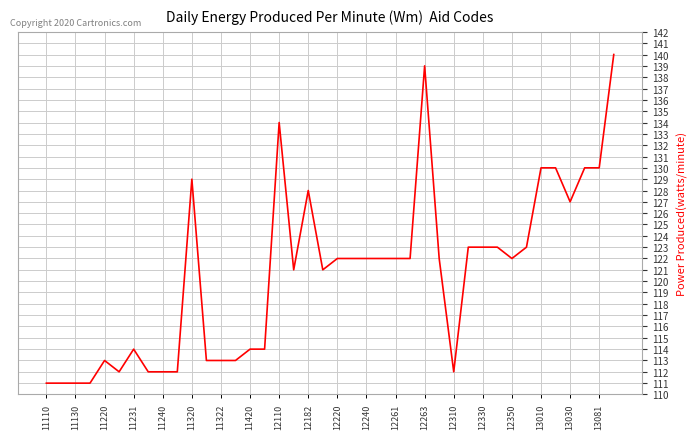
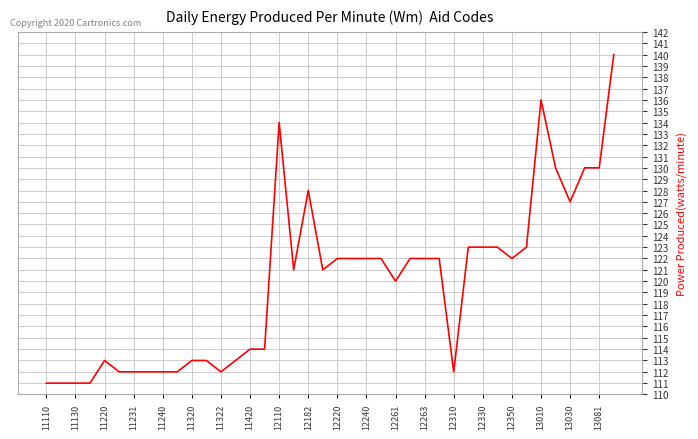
11231: 114 -> 112
11320: 129 -> 113
11322: 113 -> 112
12261: 122 -> 120
12263: 139 -> 122
13010: 130 -> 136
